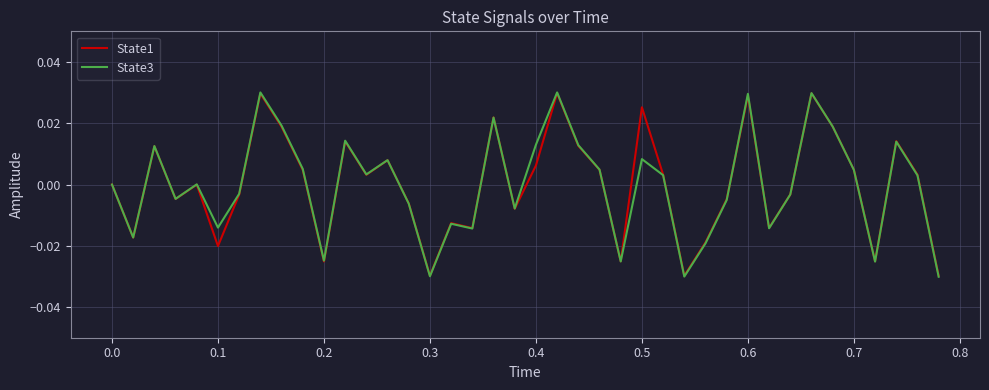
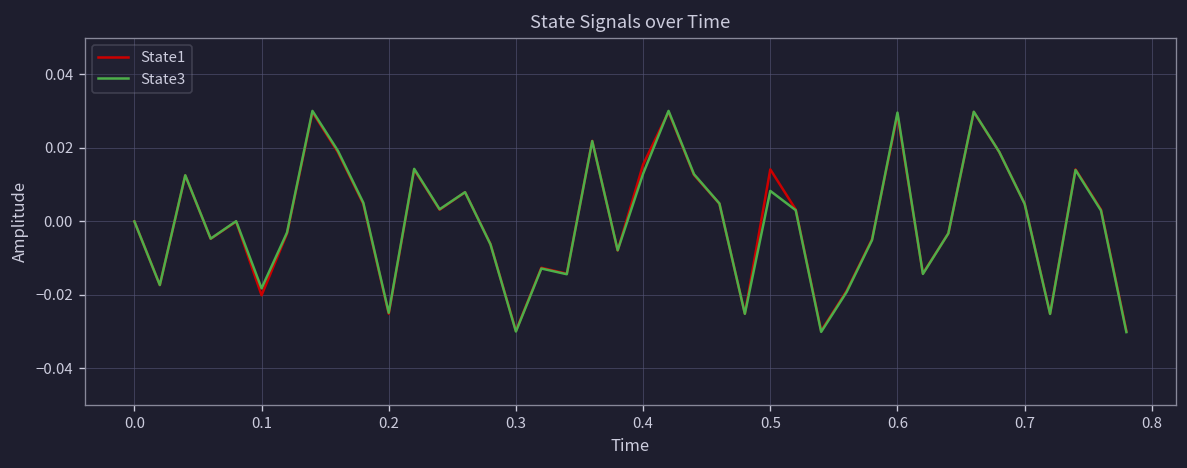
State3, 0.1: -0.014 -> -0.018
State1, 0.4: 0.006 -> 0.015
State1, 0.5: 0.025 -> 0.014
